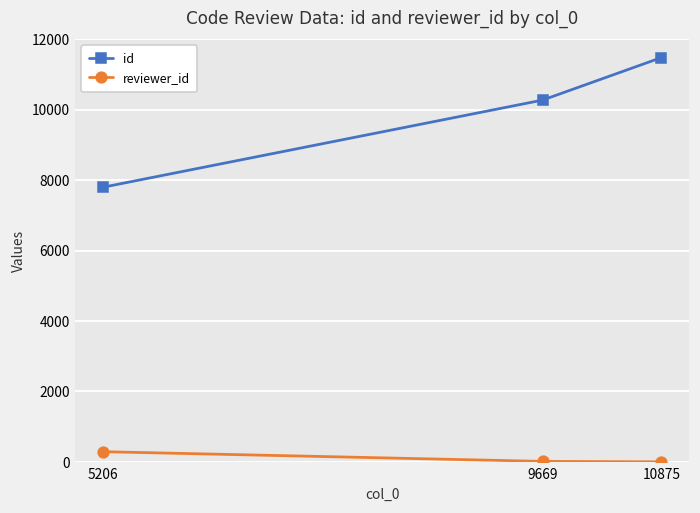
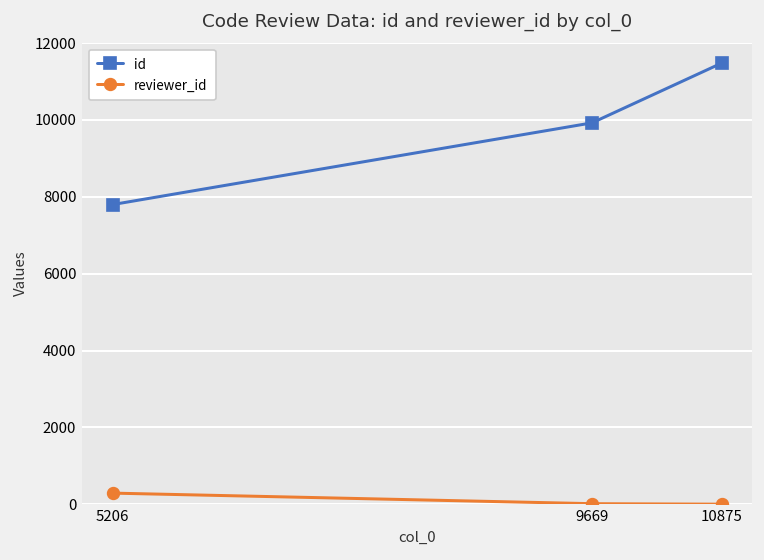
id, 9669: 10300 -> 9900
